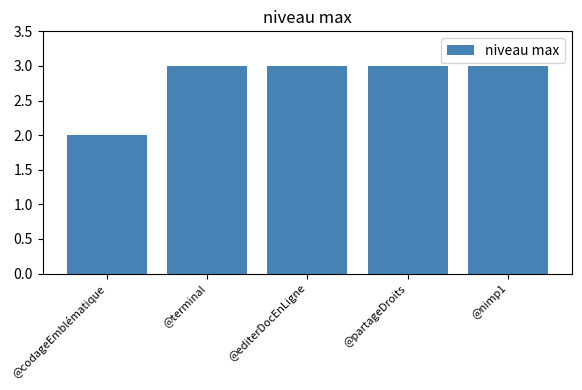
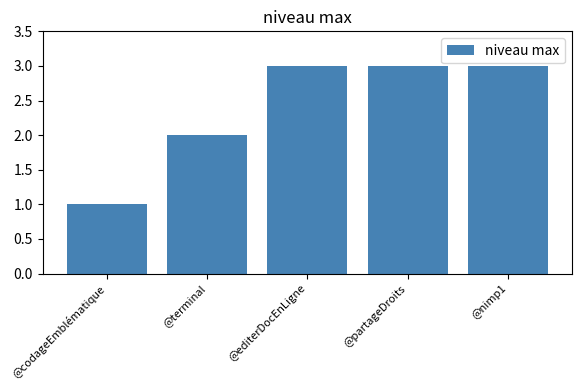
@codageEmblématique: 2 -> 1
@terminal: 3 -> 2
